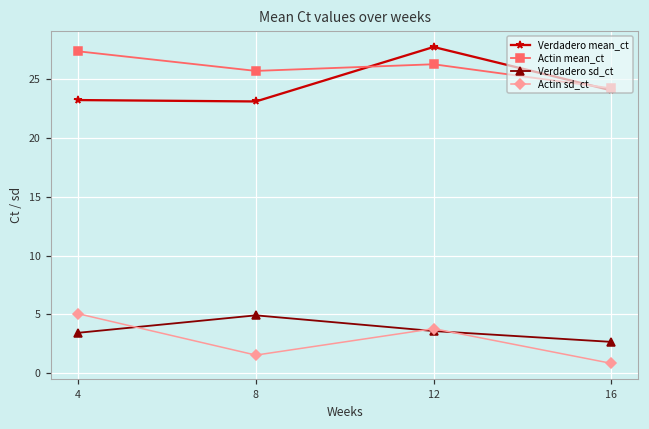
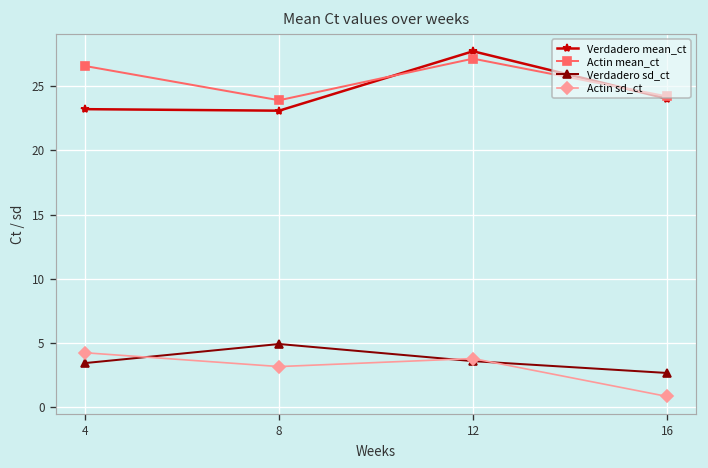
Actin mean_ct, 4: 27.3 -> 26.6
Actin sd_ct, 4: 5.1 -> 4.2
Actin mean_ct, 8: 25.7 -> 23.9
Actin sd_ct, 8: 1.6 -> 3.2
Actin mean_ct, 12: 26.2 -> 27.1
